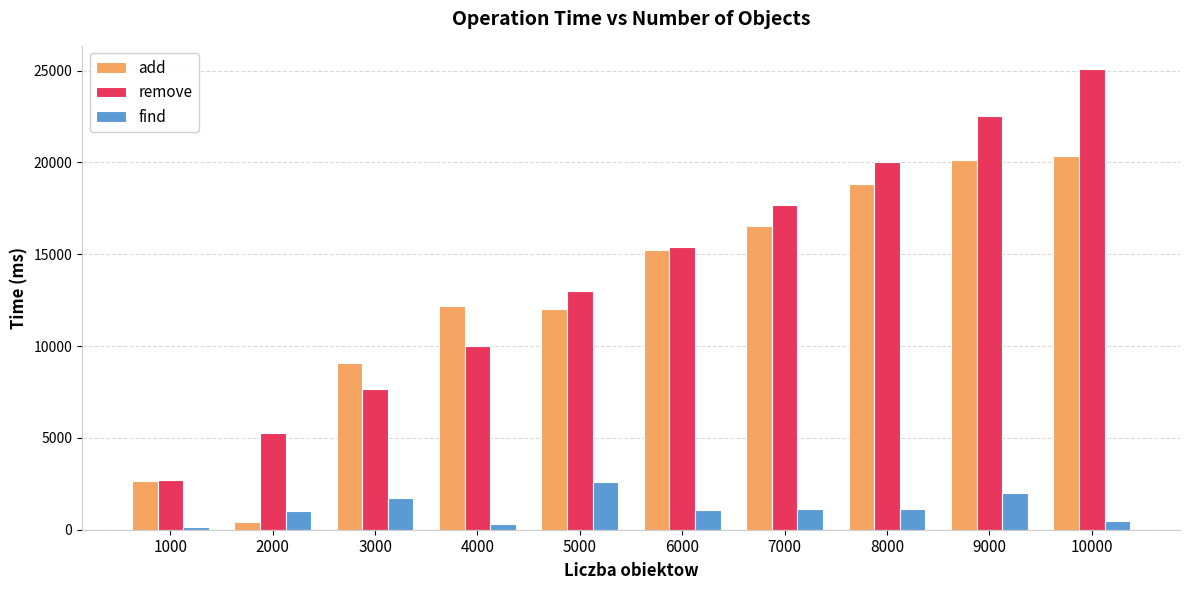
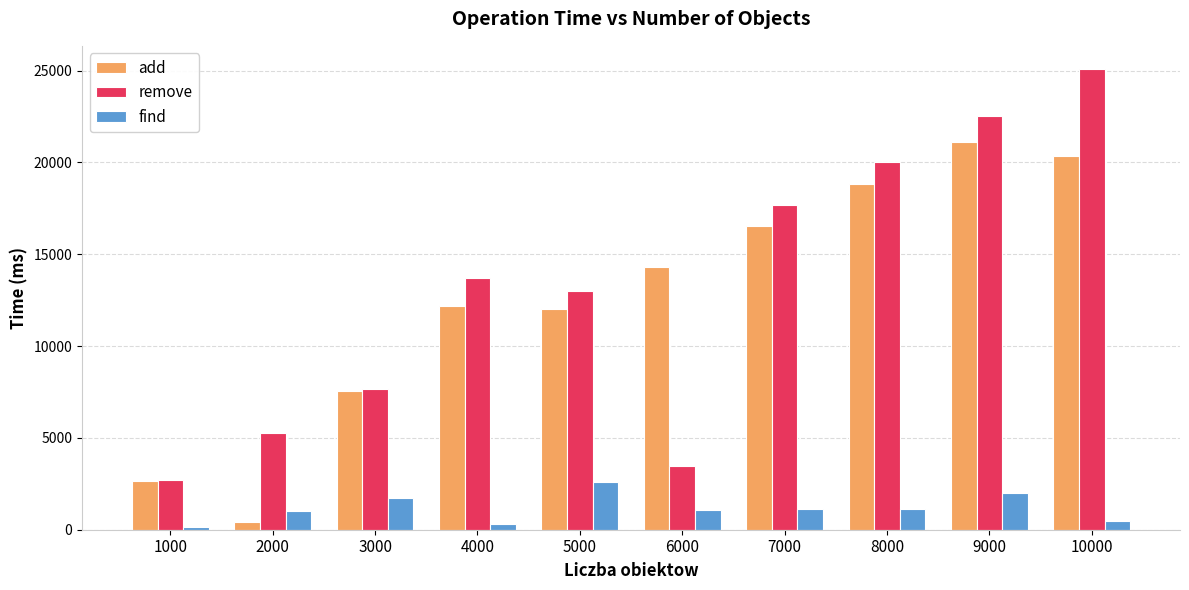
add, 3000: 9100 -> 7600
remove, 4000: 10000 -> 13700
add, 6000: 15200 -> 14300
remove, 6000: 15400 -> 3500
add, 9000: 20100 -> 21100
